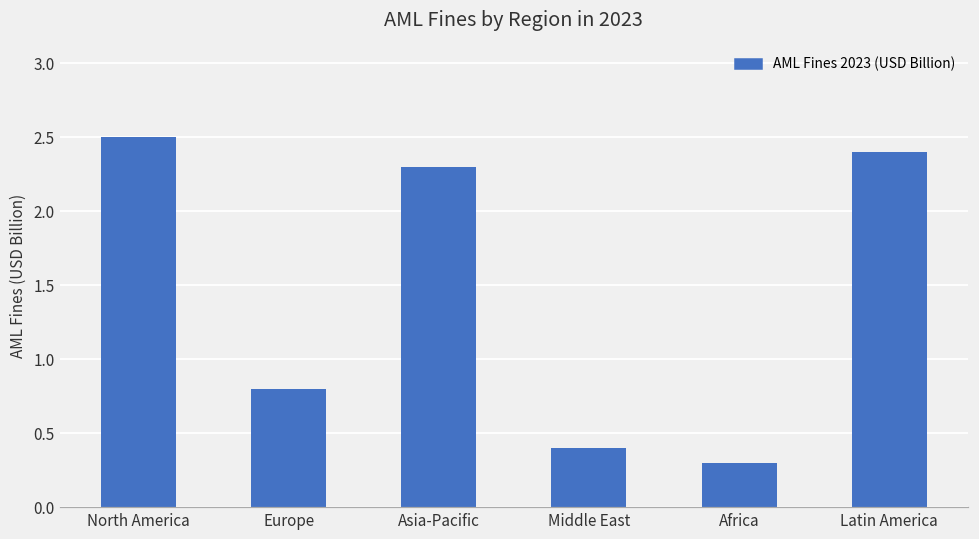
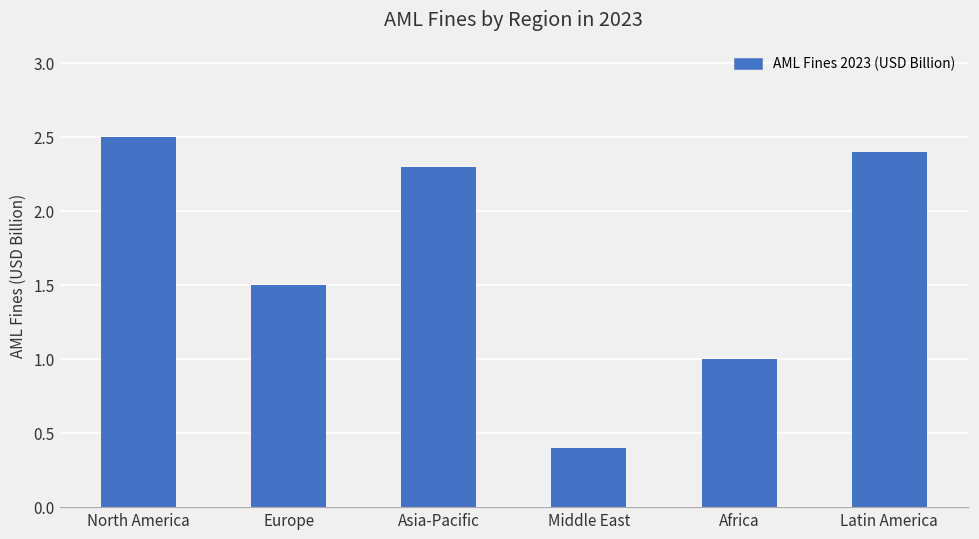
Europe: 0.8 -> 1.5
Africa: 0.3 -> 1.0
